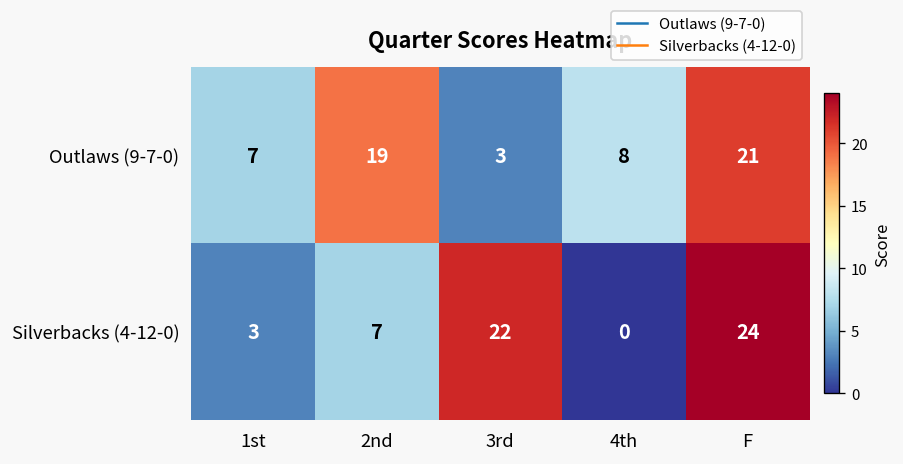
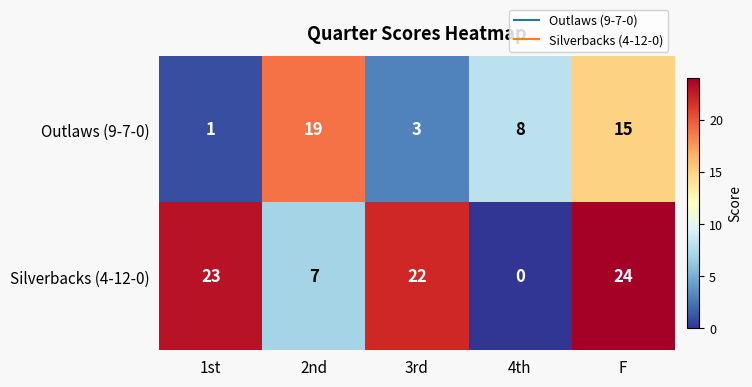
Outlaws (9-7-0), 1st: 7 -> 1
Outlaws (9-7-0), F: 21 -> 15
Silverbacks (4-12-0), 1st: 3 -> 23
